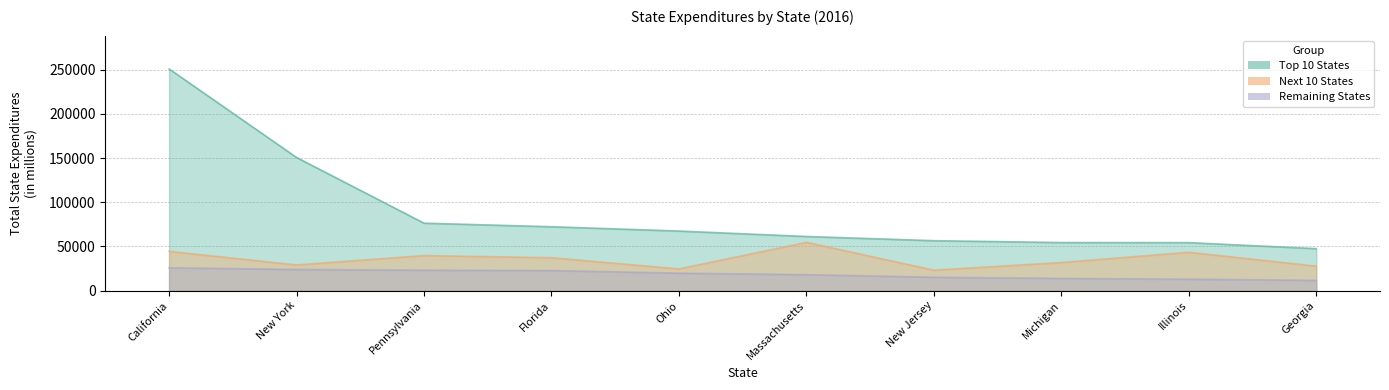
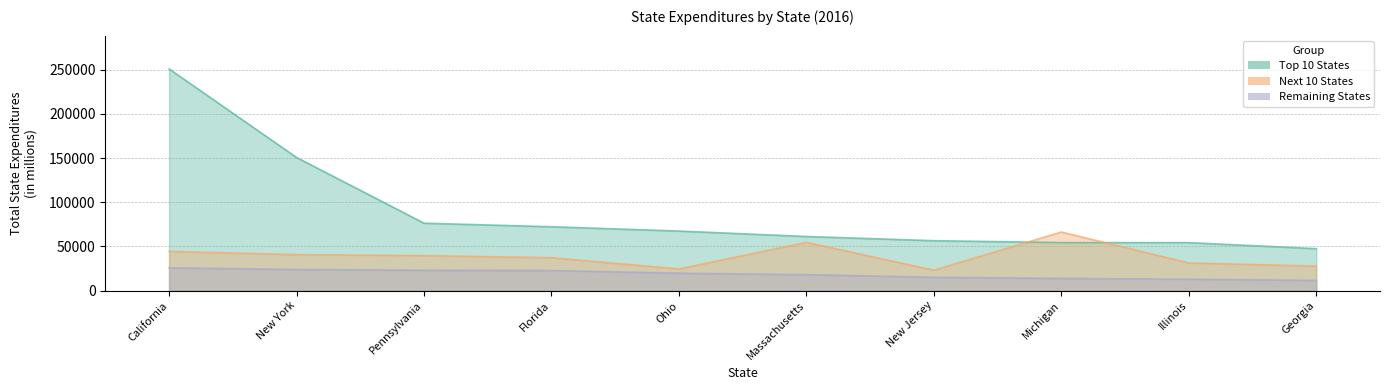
Next 10 States, New York: 30000 -> 40000
Next 10 States, Michigan: 30000 -> 70000
Next 10 States, Illinois: 40000 -> 30000
